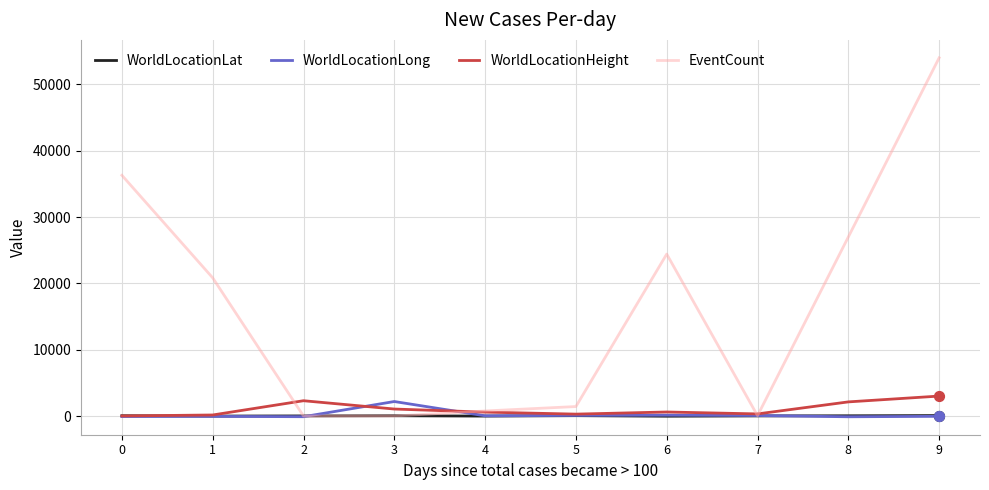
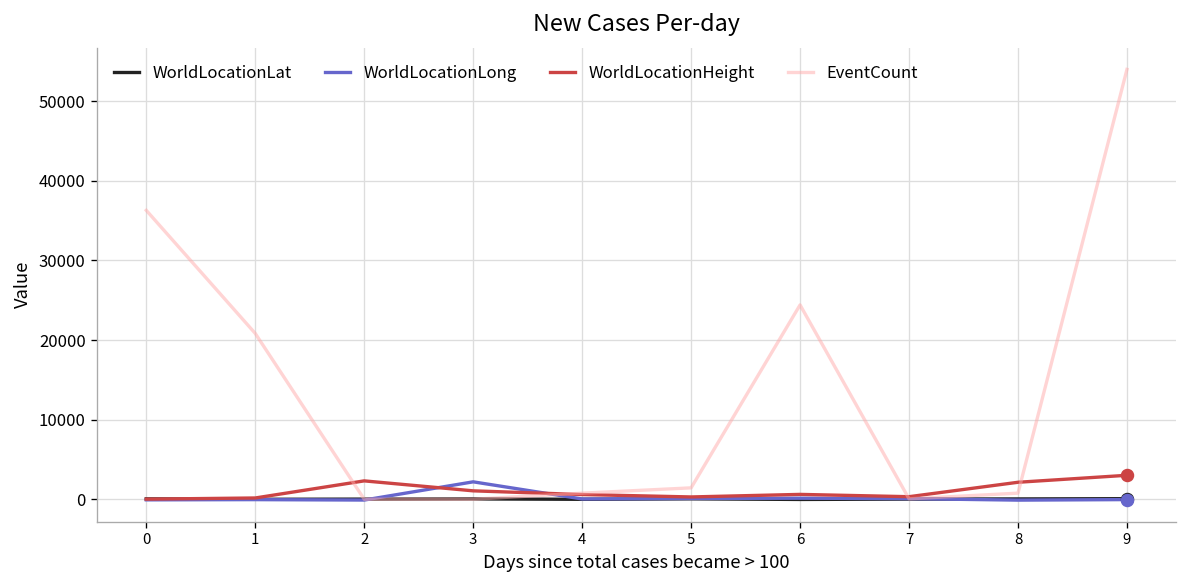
EventCount, 8: 27000 -> 1000
